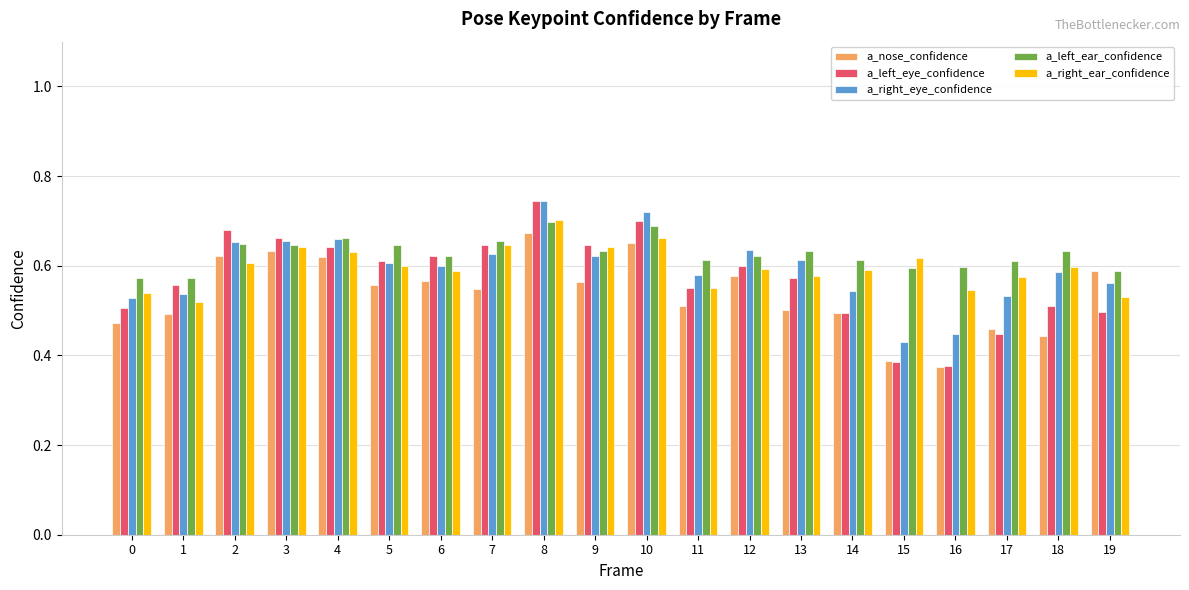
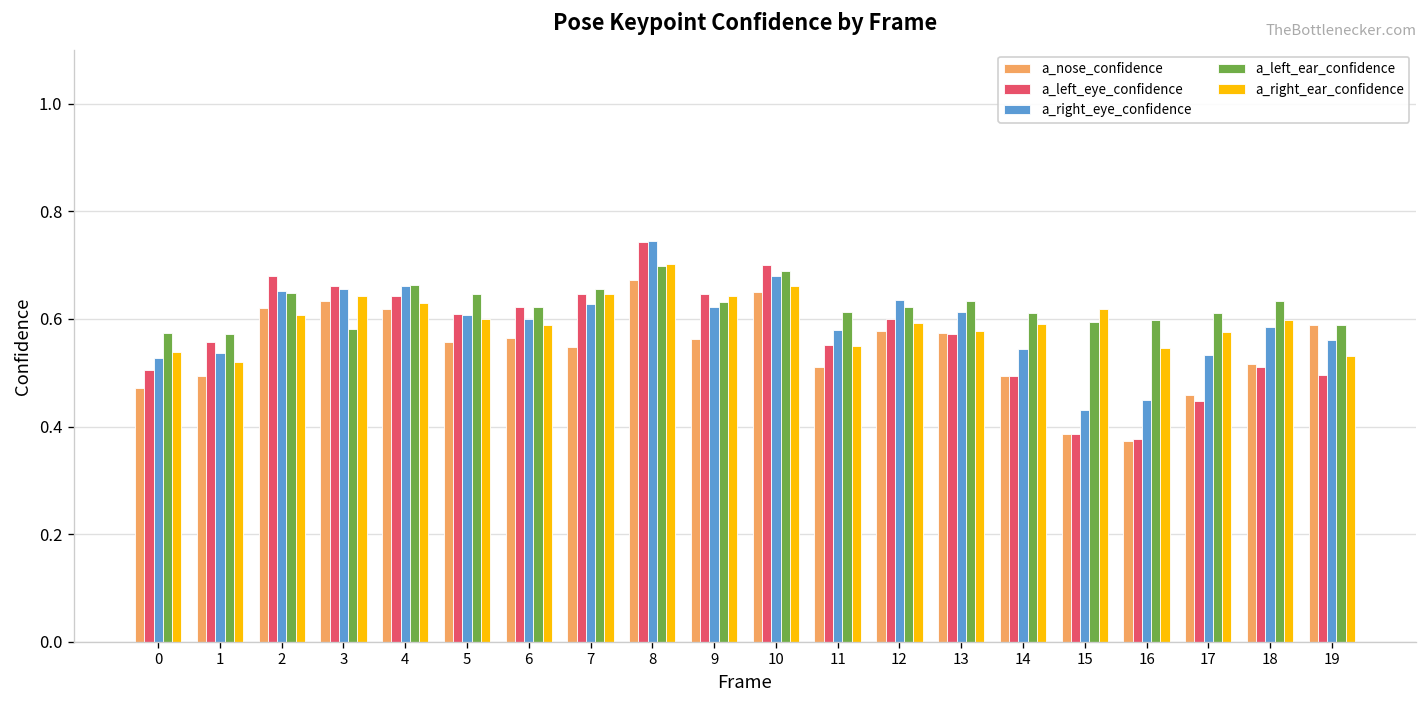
a_left_ear_confidence, 3: 0.65 -> 0.58
a_right_eye_confidence, 10: 0.72 -> 0.68
a_nose_confidence, 13: 0.50 -> 0.57
a_nose_confidence, 18: 0.44 -> 0.52
